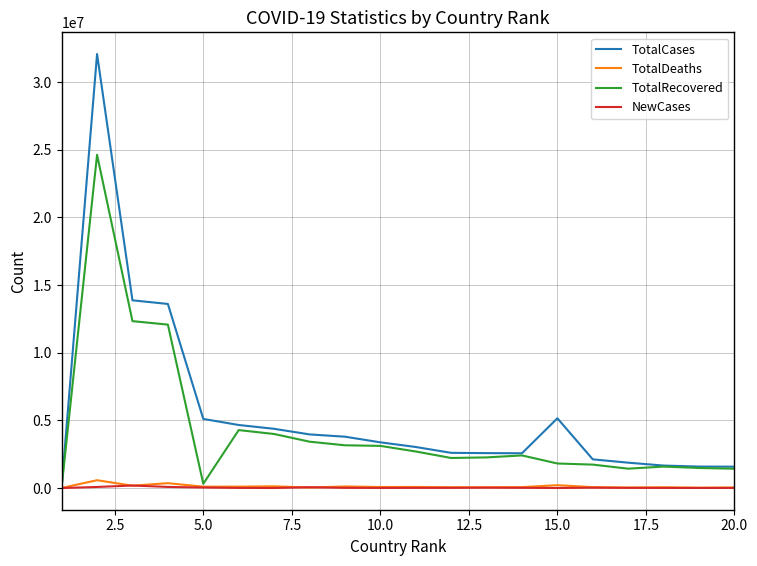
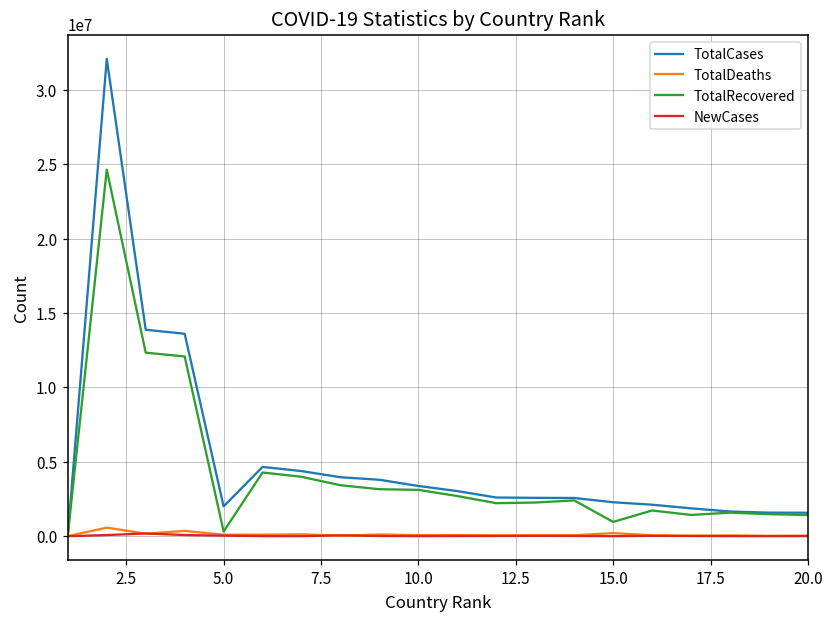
TotalCases, 5.0: 5100000 -> 2000000
TotalCases, 15.0: 5200000 -> 2300000
TotalRecovered, 15.0: 1800000 -> 1000000
